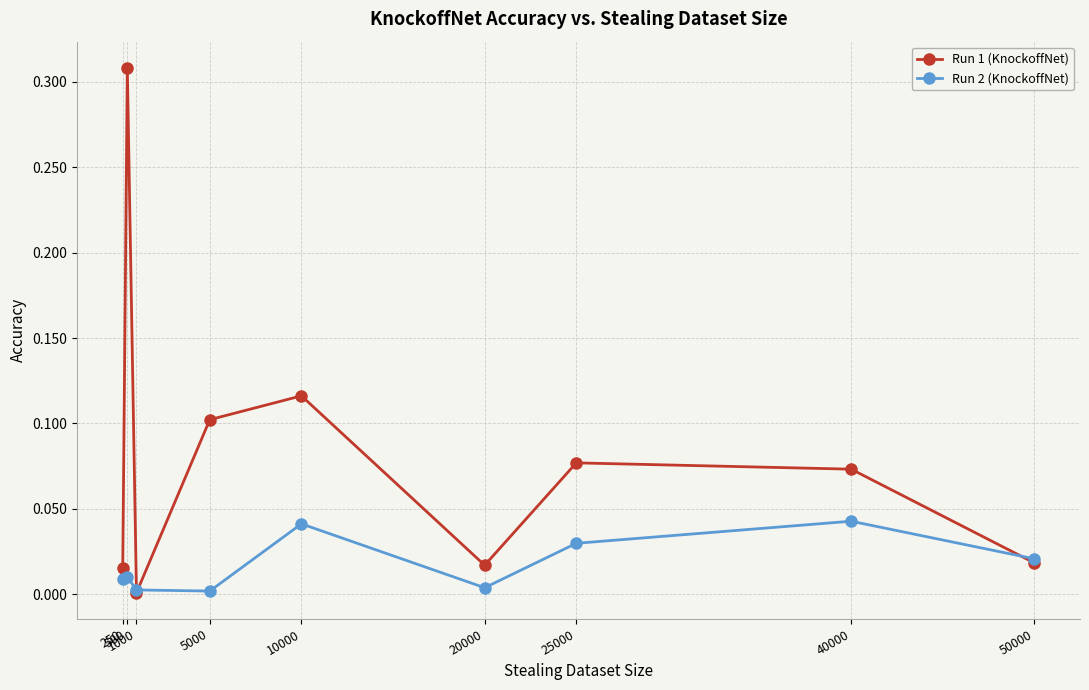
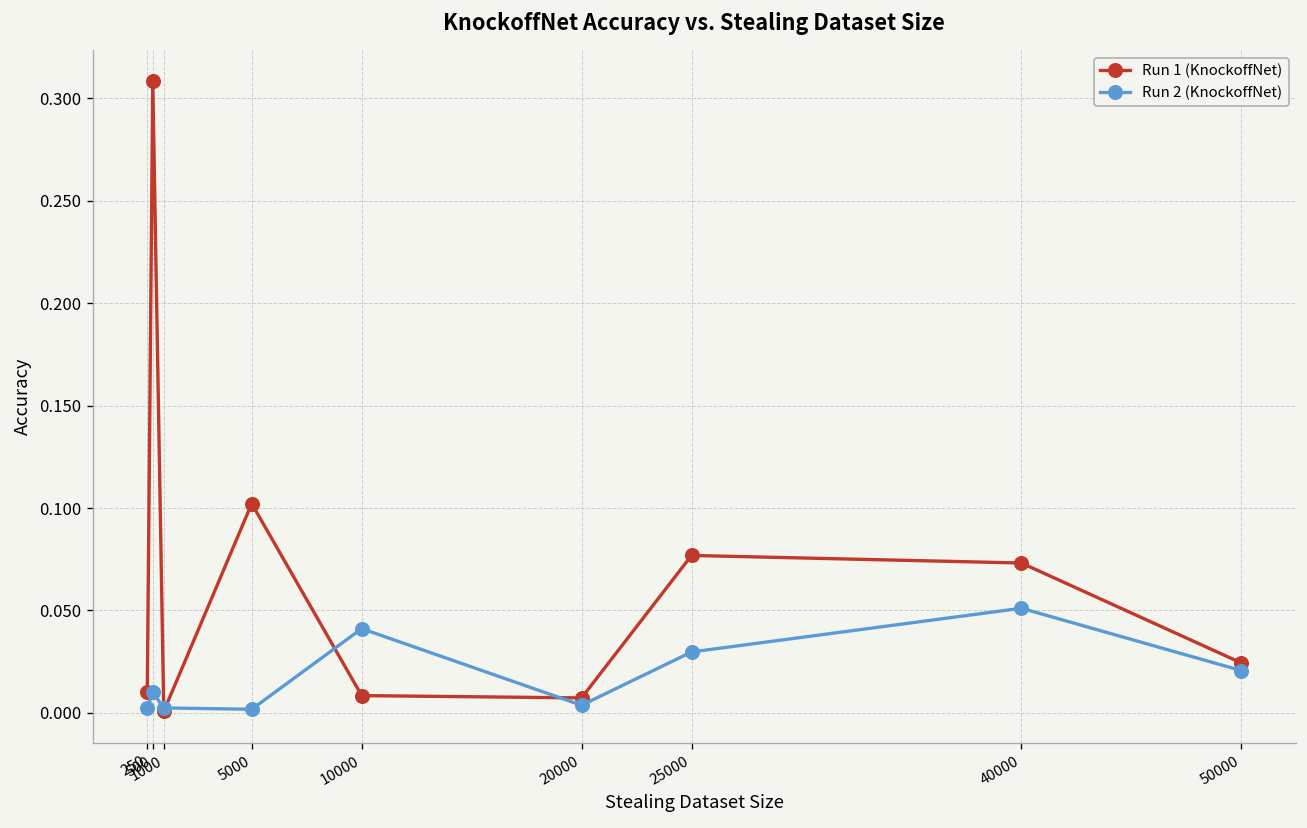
Run 1 (KnockoffNet), 250: 0.015 -> 0.010
Run 2 (KnockoffNet), 250: 0.009 -> 0.002
Run 1 (KnockoffNet), 10000: 0.116 -> 0.008
Run 1 (KnockoffNet), 20000: 0.017 -> 0.007
Run 2 (KnockoffNet), 40000: 0.043 -> 0.051
Run 1 (KnockoffNet), 50000: 0.018 -> 0.024
